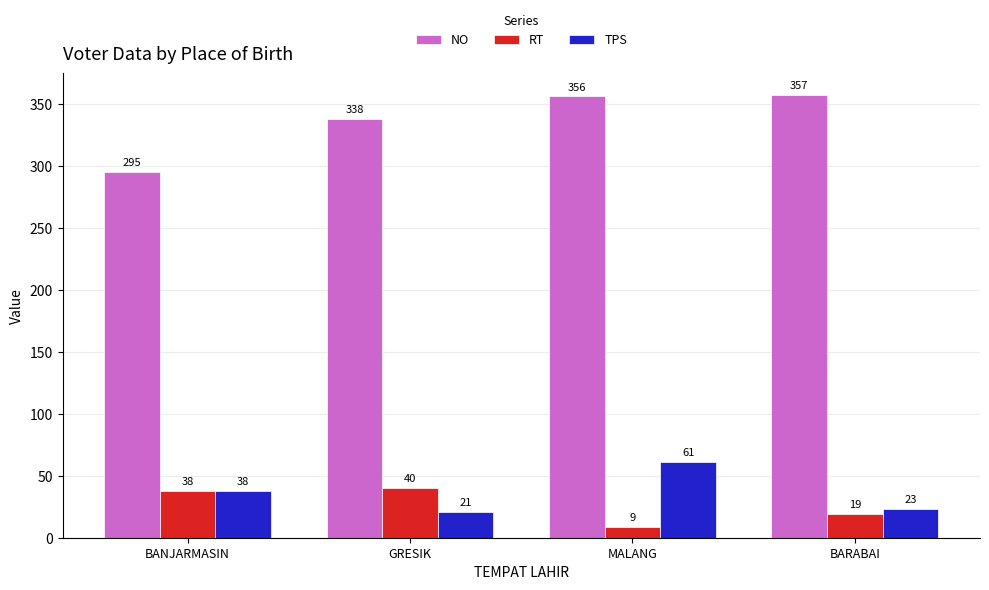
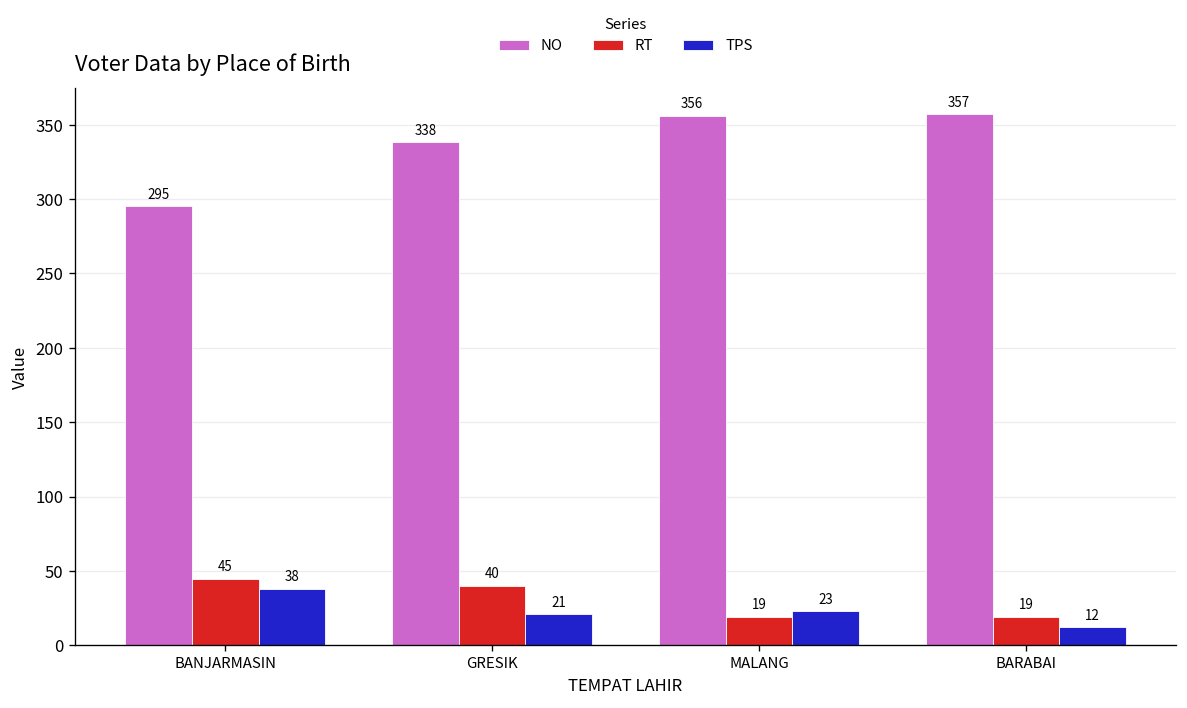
RT, BANJARMASIN: 38 -> 45
RT, MALANG: 9 -> 19
TPS, MALANG: 61 -> 23
TPS, BARABAI: 23 -> 12
